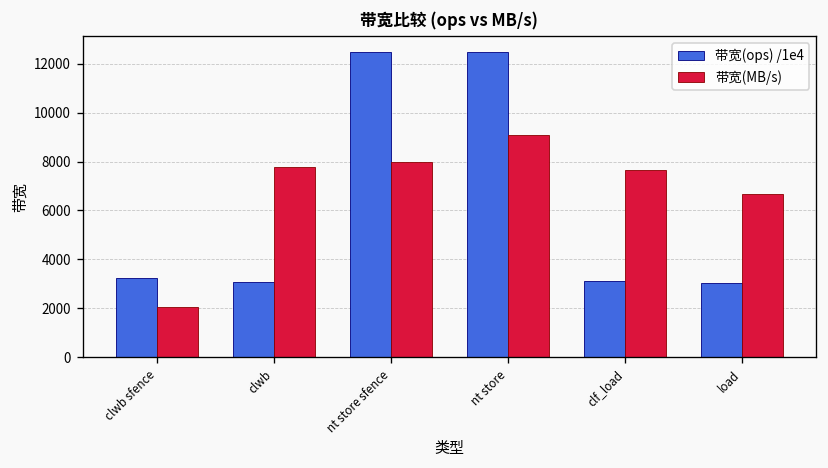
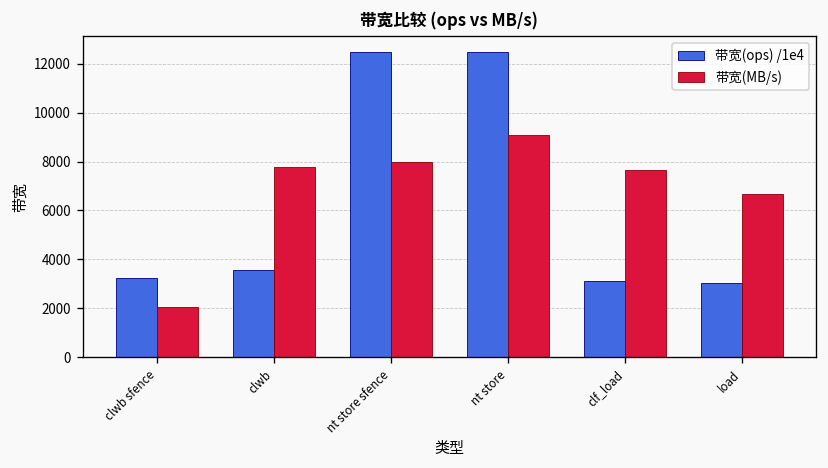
带宽(ops) /1e4, clwb: 3100 -> 3600
